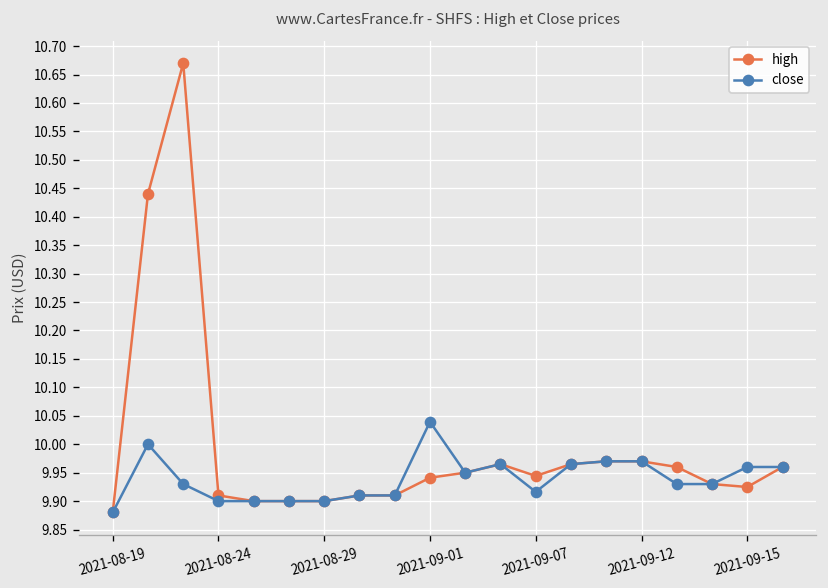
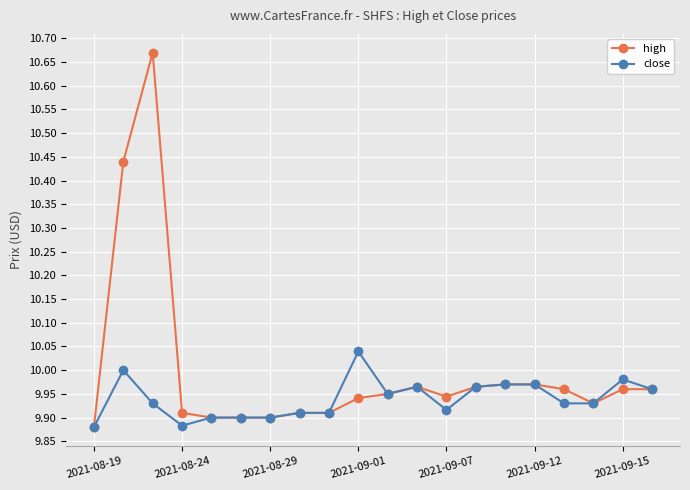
close, 2021-08-24: 9.90 -> 9.88
high, 2021-09-15: 9.92 -> 9.96
close, 2021-09-15: 9.96 -> 9.98
